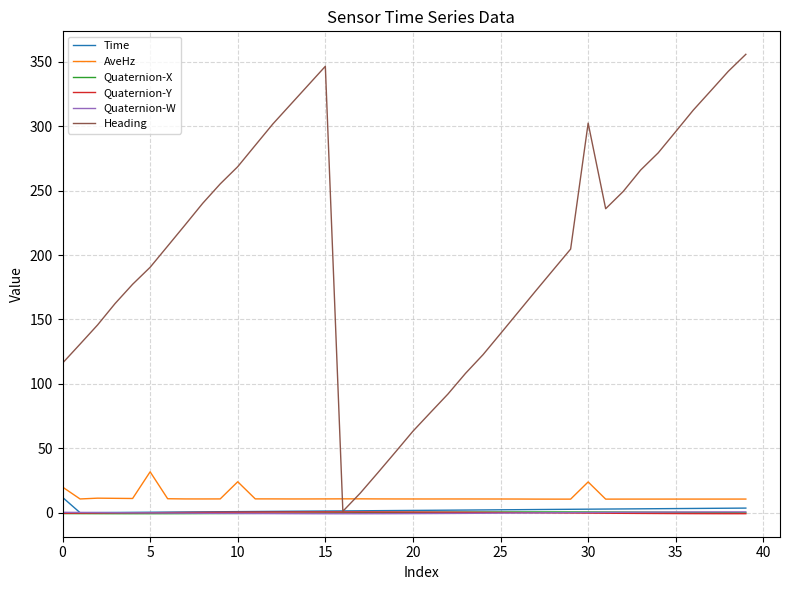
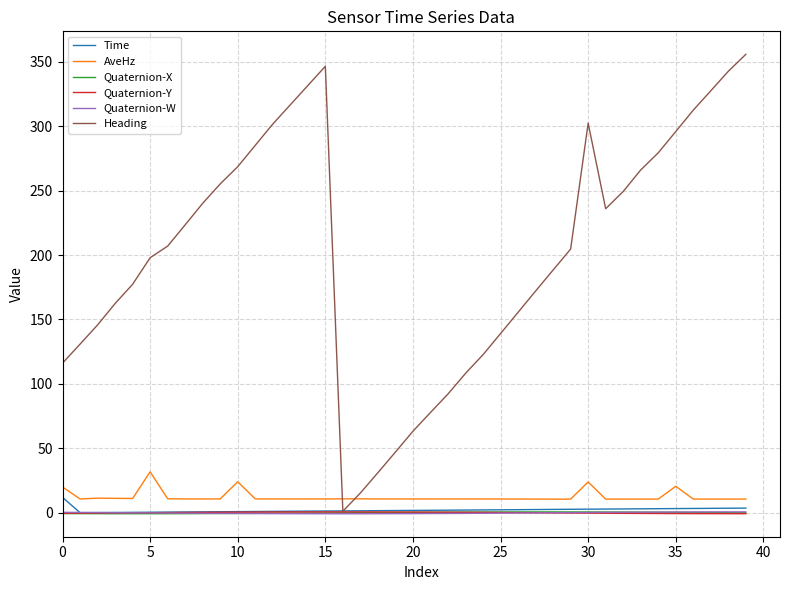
Heading, 5: 191 -> 198
AveHz, 35: 11 -> 21
